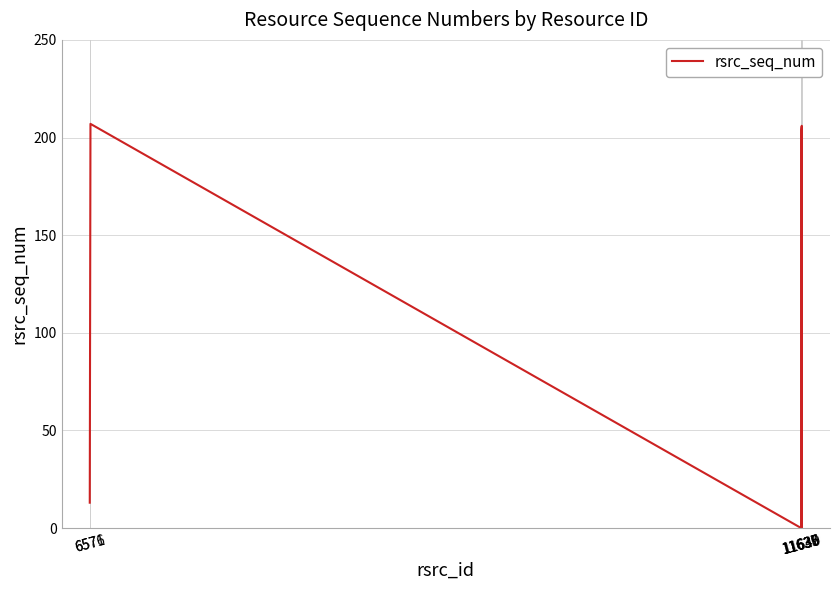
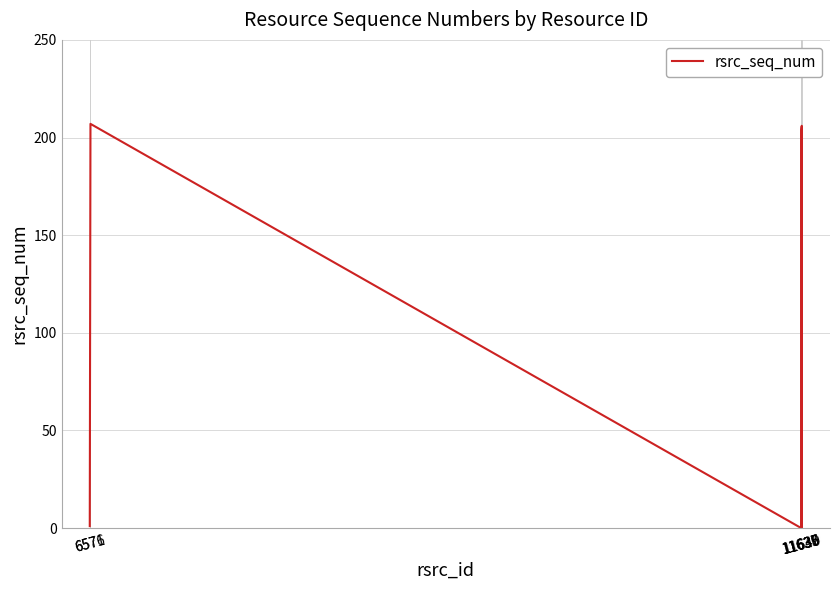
6571: 13 -> 1
